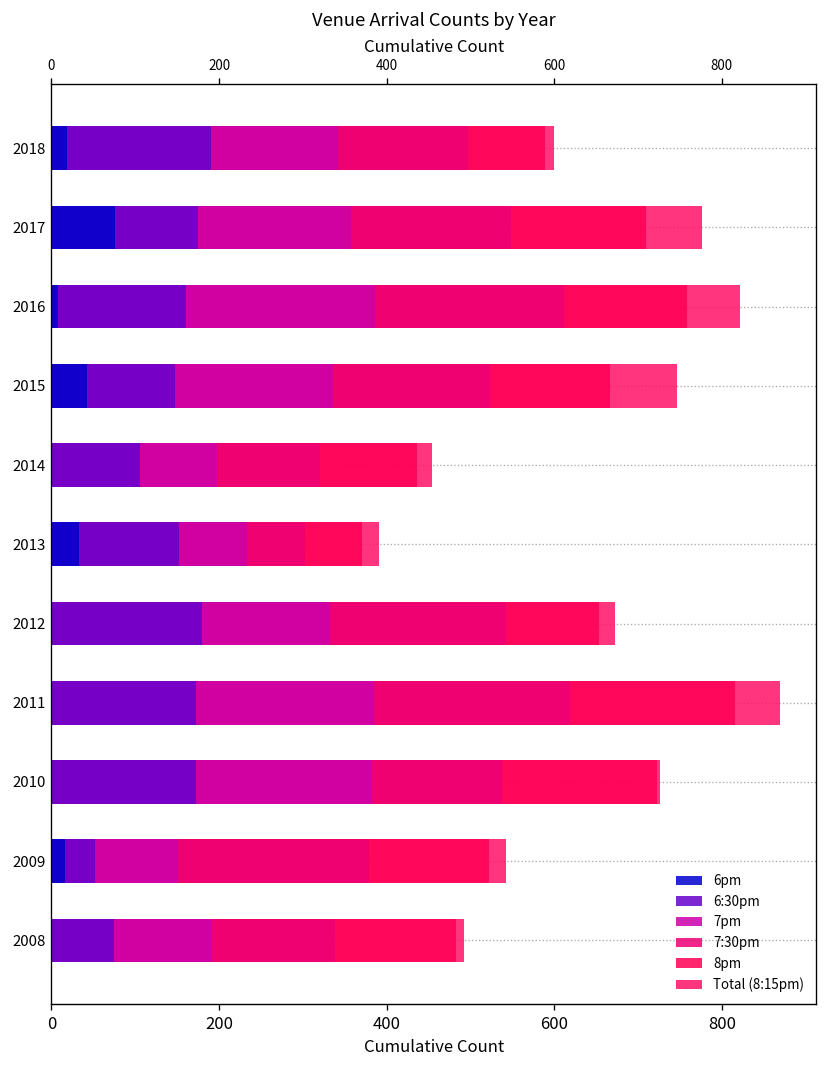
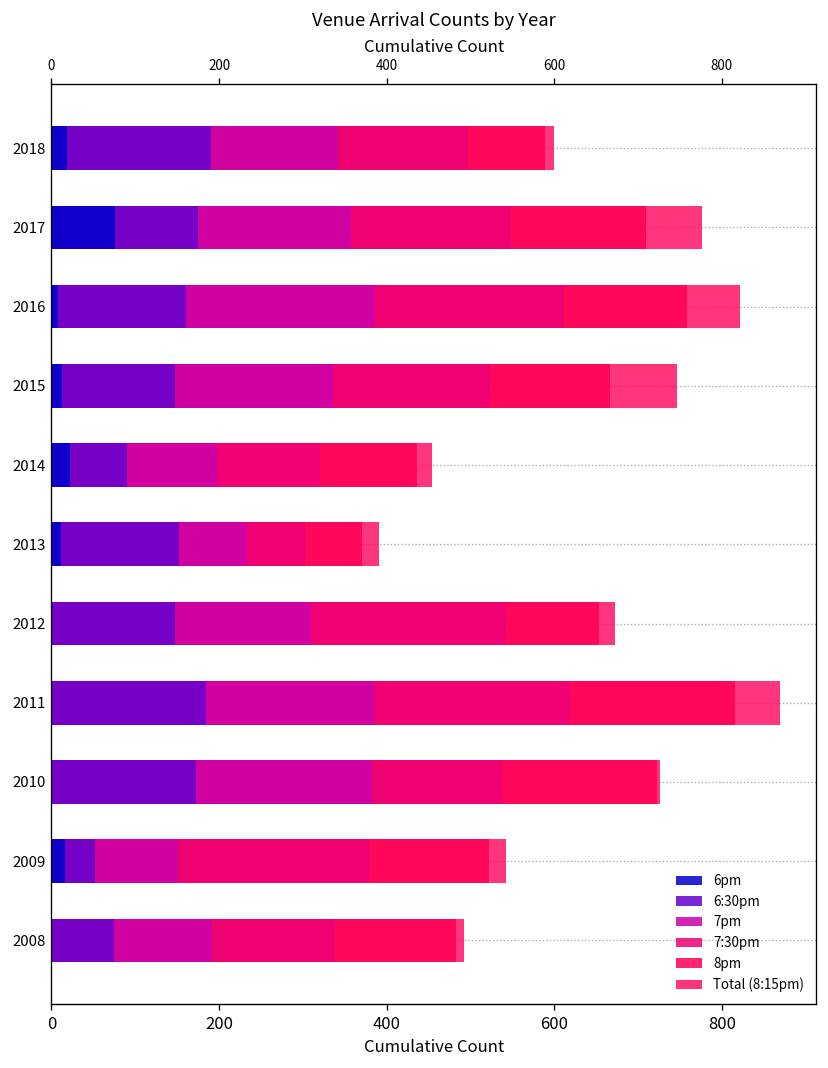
6pm, 2015: 40 -> 10
6pm, 2014: 0 -> 20
6:30pm, 2014: 110 -> 90
6pm, 2013: 30 -> 10
6:30pm, 2012: 180 -> 150
7pm, 2012: 330 -> 310
6:30pm, 2011: 170 -> 180
